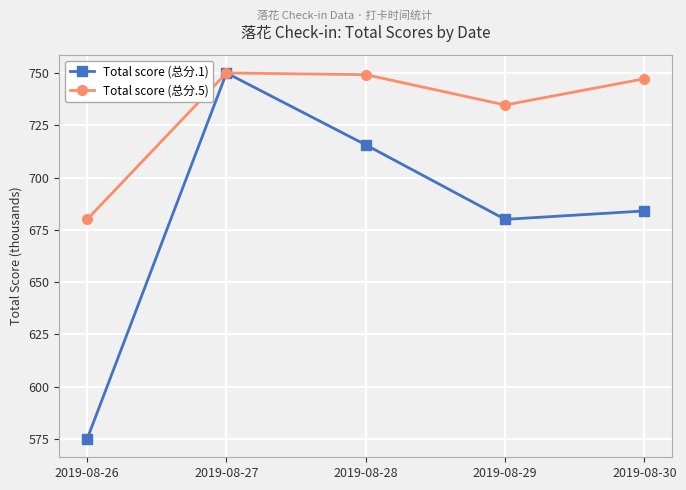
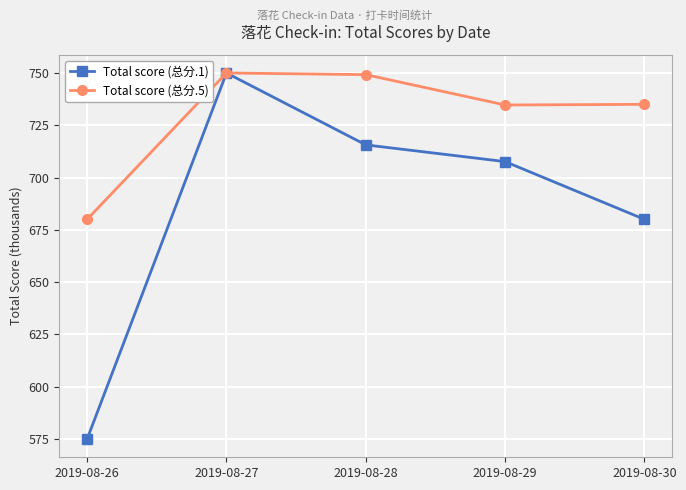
Total score (总分.1), 2019-08-29: 680 -> 708
Total score (总分.1), 2019-08-30: 684 -> 680
Total score (总分.5), 2019-08-30: 747 -> 735
